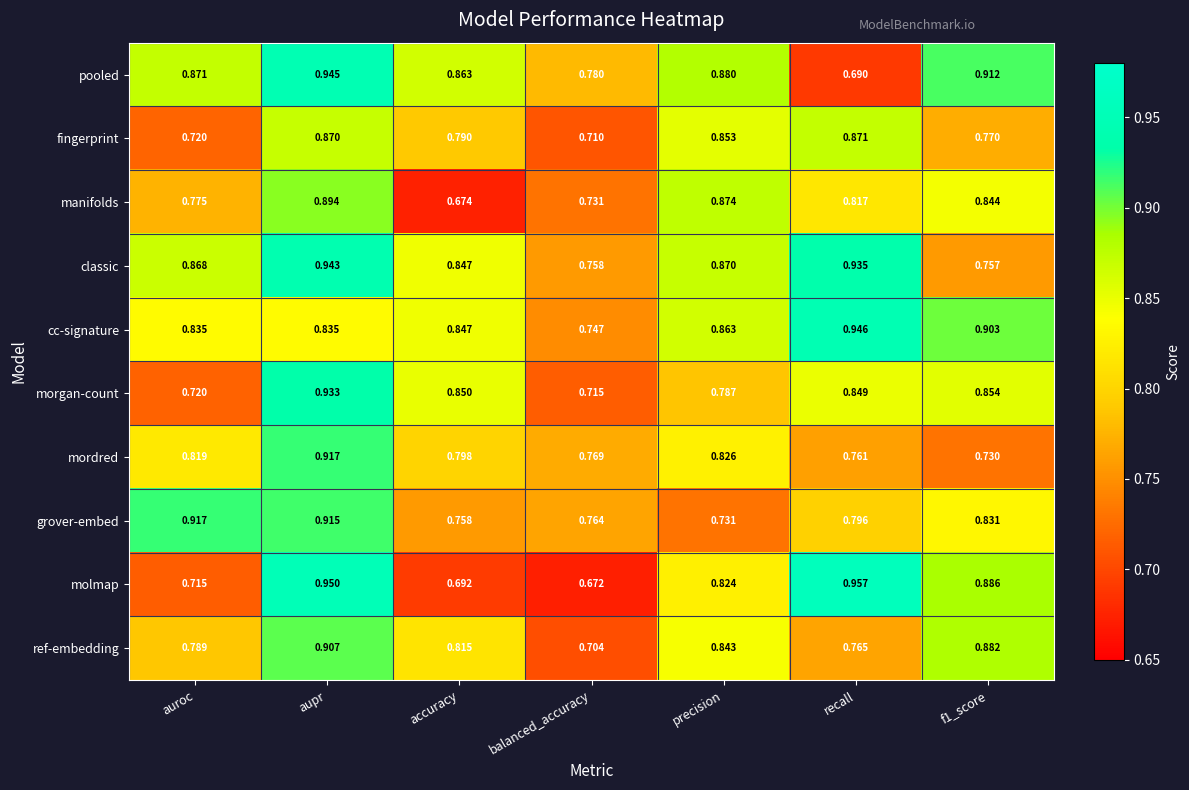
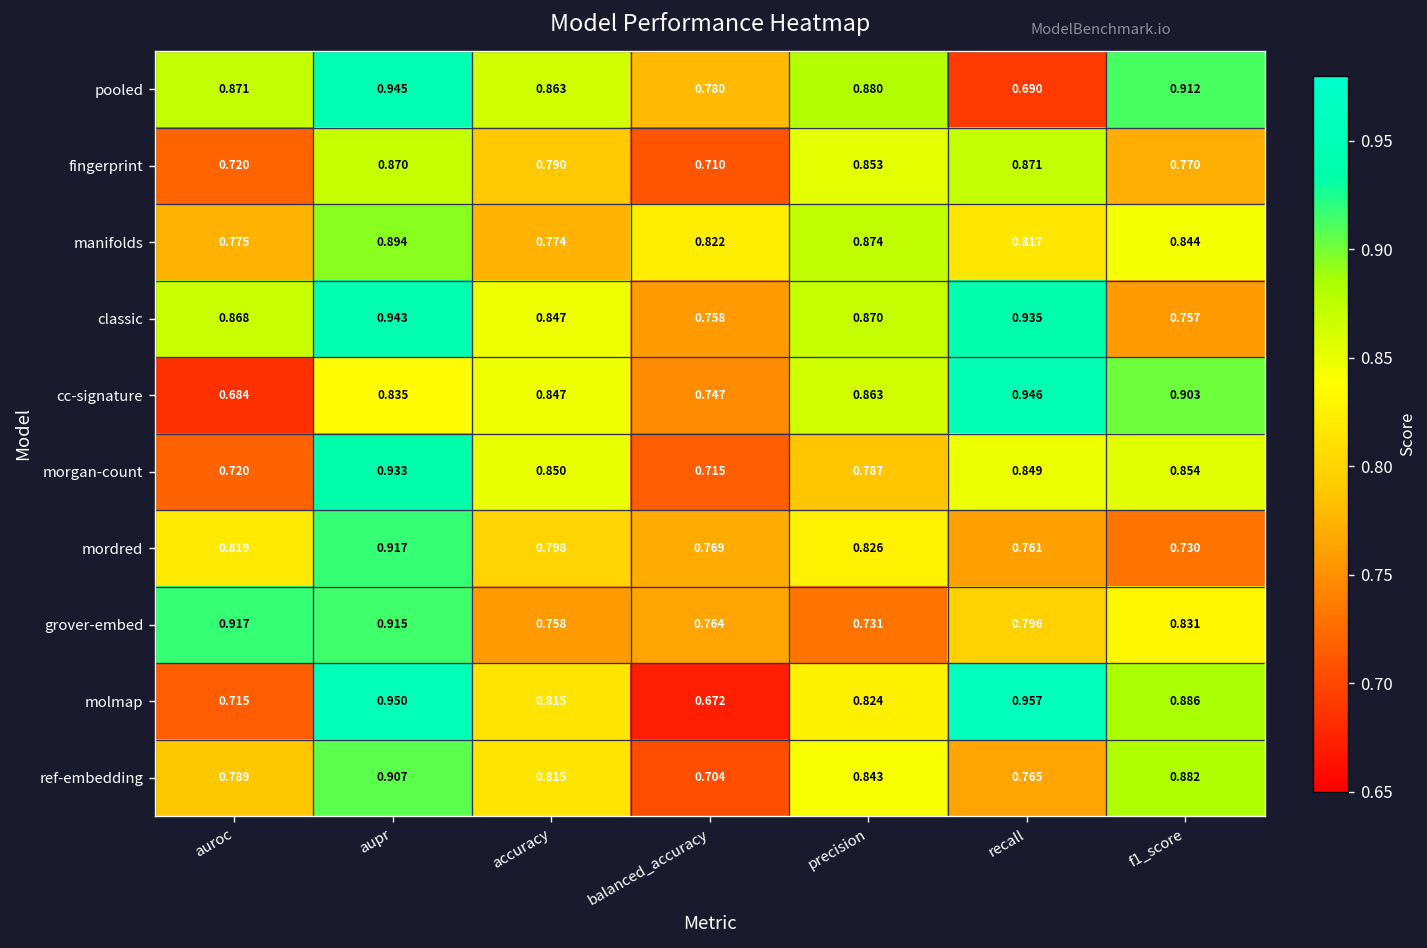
manifolds, accuracy: 0.674 -> 0.774
manifolds, balanced_accuracy: 0.731 -> 0.822
cc-signature, auroc: 0.835 -> 0.684
molmap, accuracy: 0.692 -> 0.815
